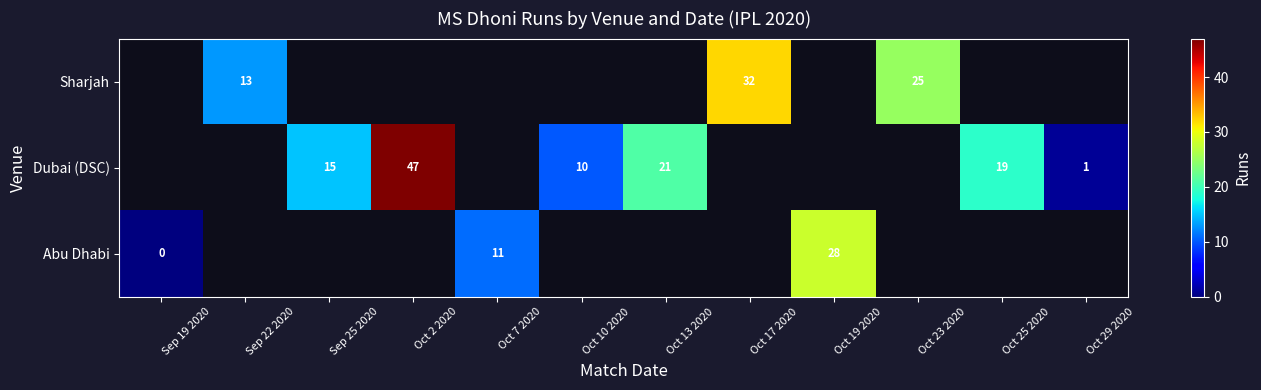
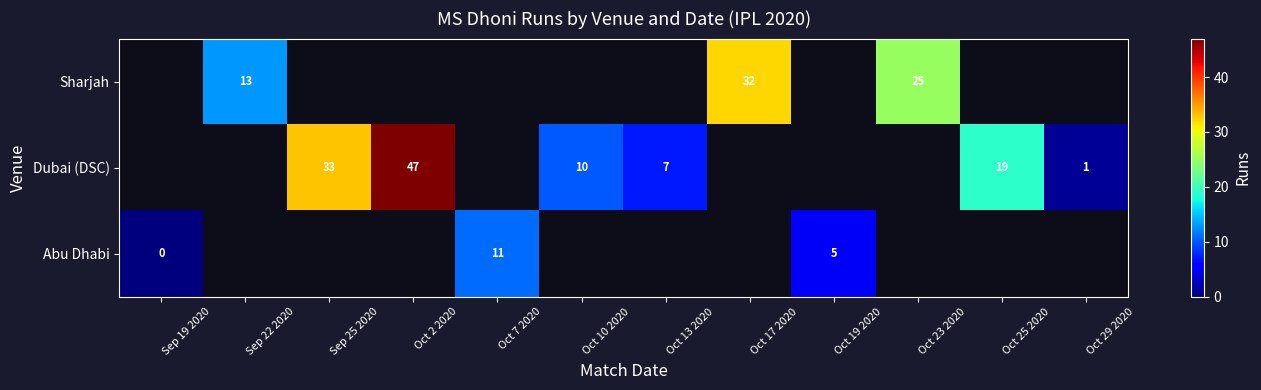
Dubai (DSC), Sep 25 2020: 15 -> 33
Dubai (DSC), Oct 13 2020: 21 -> 7
Abu Dhabi, Oct 19 2020: 28 -> 5
